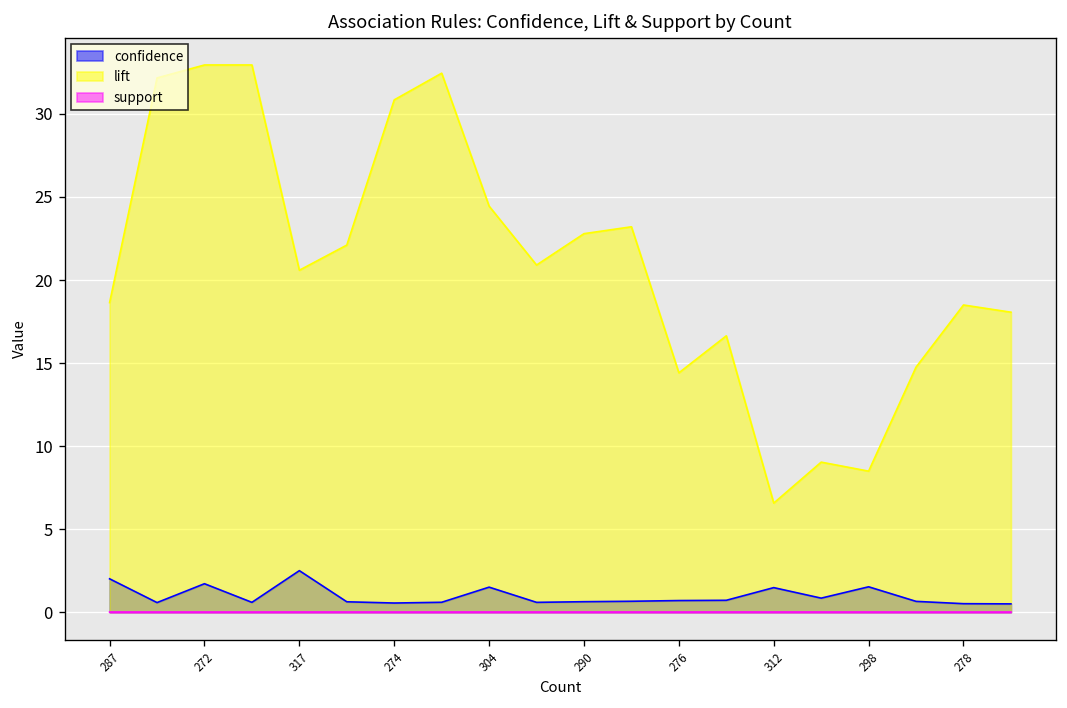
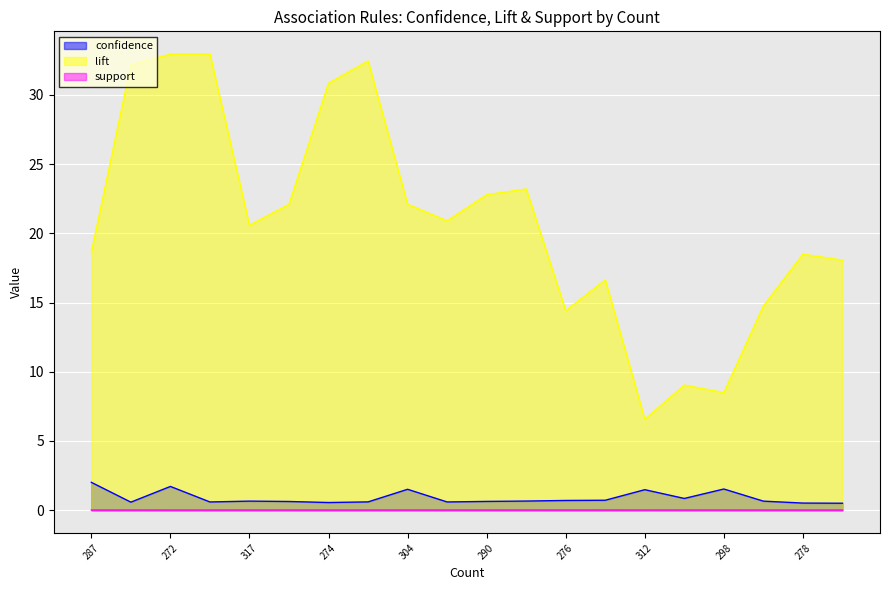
confidence, 317: 2.5 -> 0.7
lift, 304: 24.4 -> 22.1
